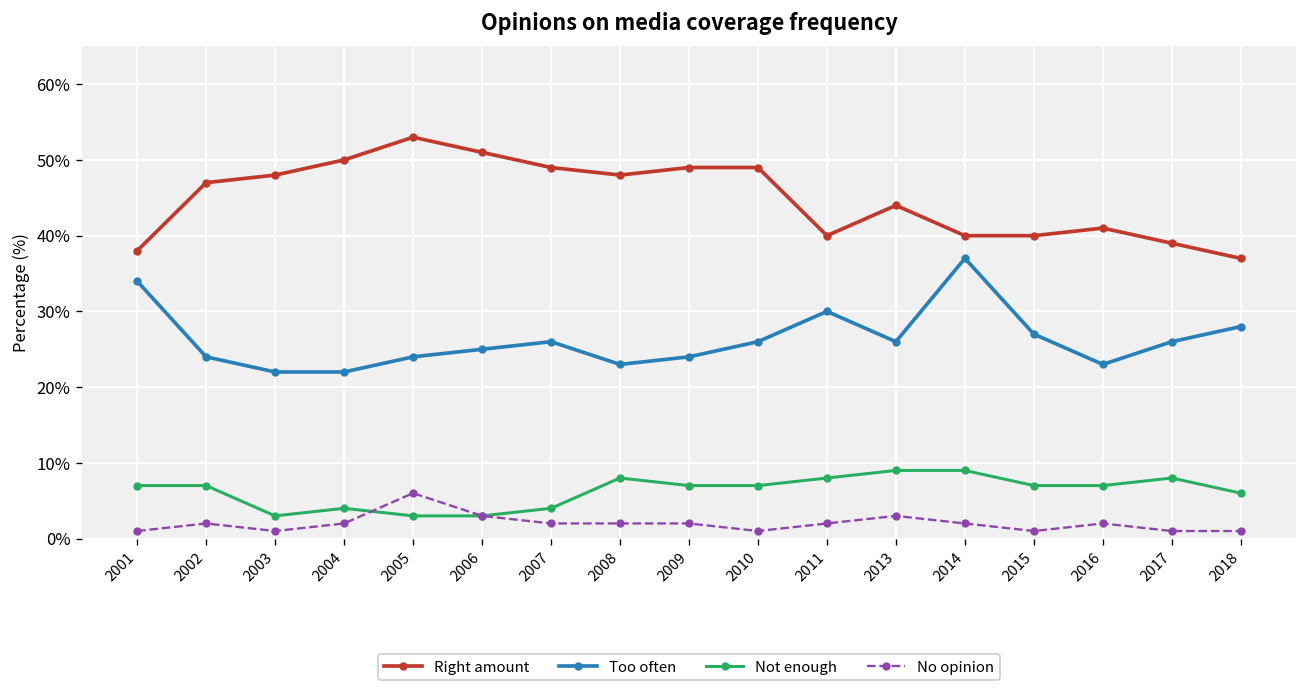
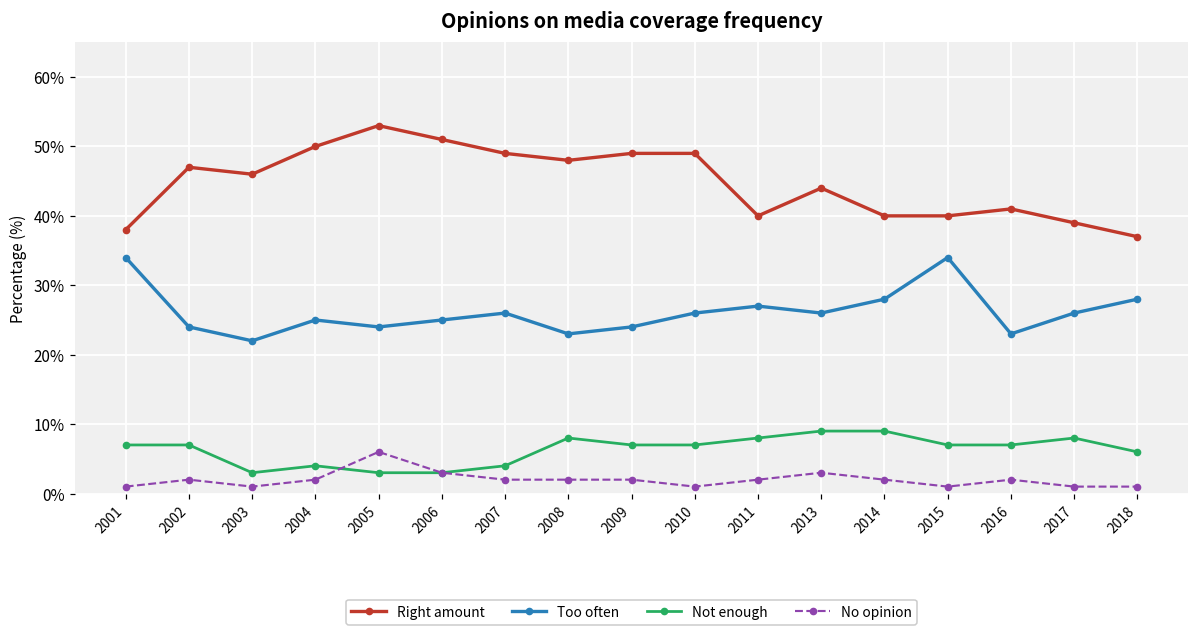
Right amount, 2003: 48% -> 46%
Too often, 2004: 22% -> 25%
Too often, 2011: 30% -> 27%
Too often, 2014: 37% -> 28%
Too often, 2015: 27% -> 34%
